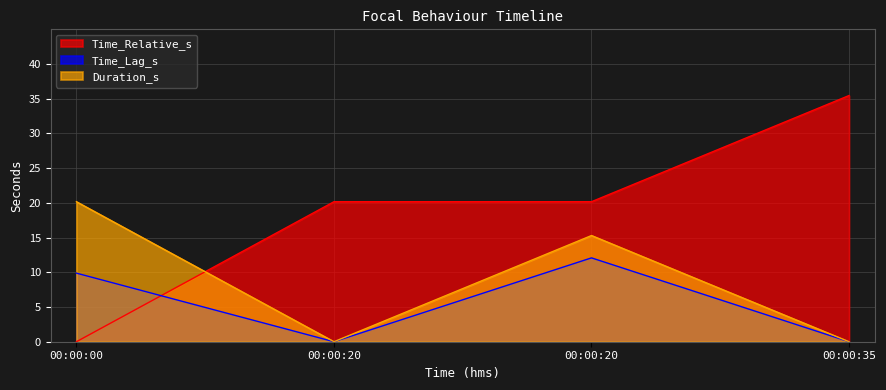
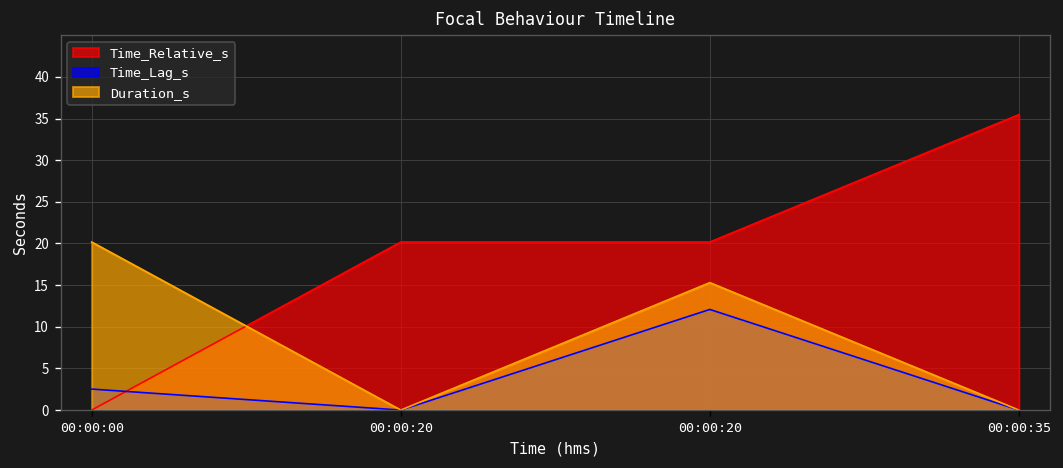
Time_Lag_s, 00:00:00: 10 -> 3
